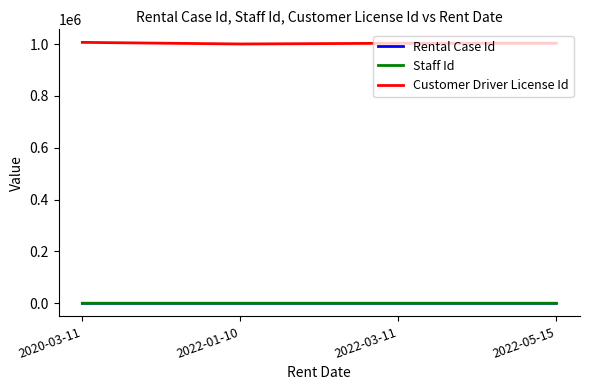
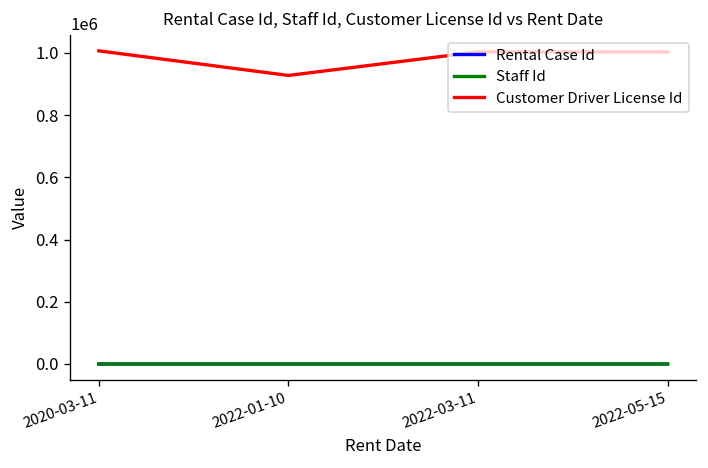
Customer Driver License Id, 2022-01-10: 1000000 -> 930000
